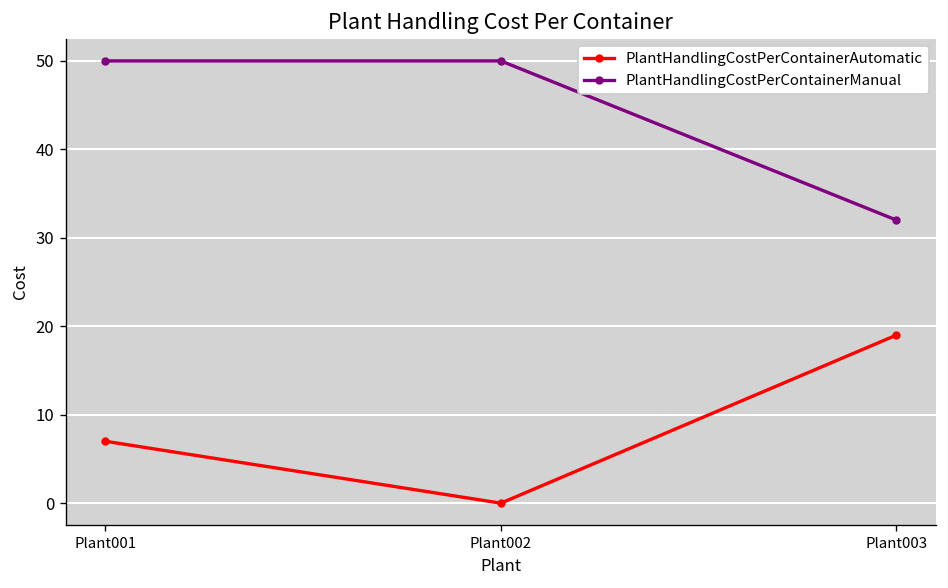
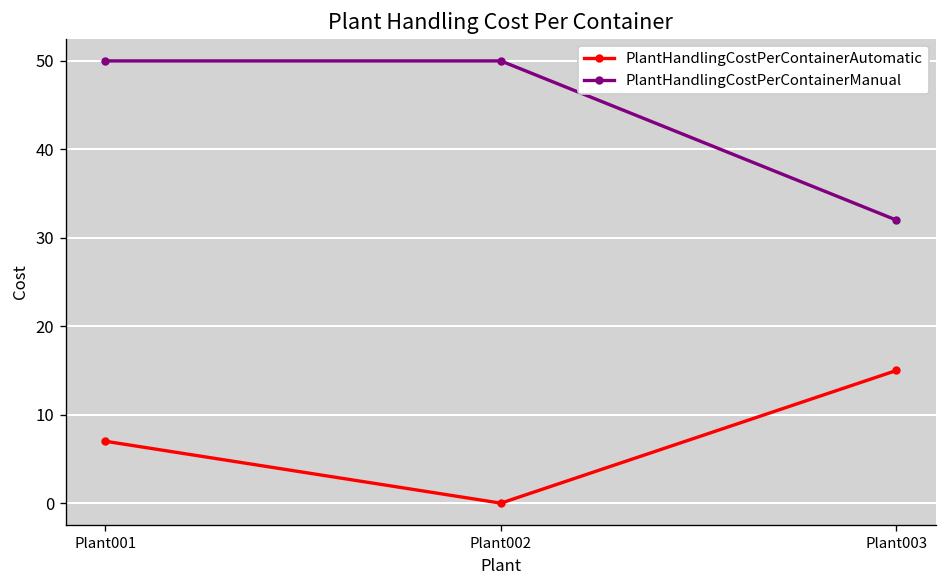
PlantHandlingCostPerContainerAutomatic, Plant003: 19 -> 15
